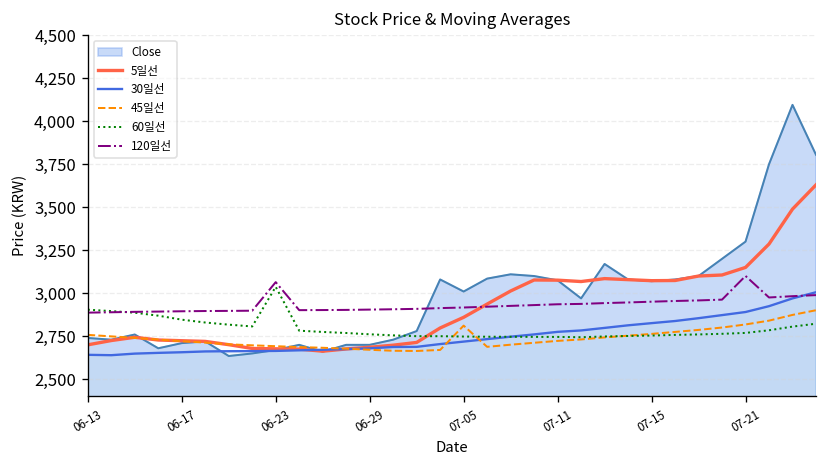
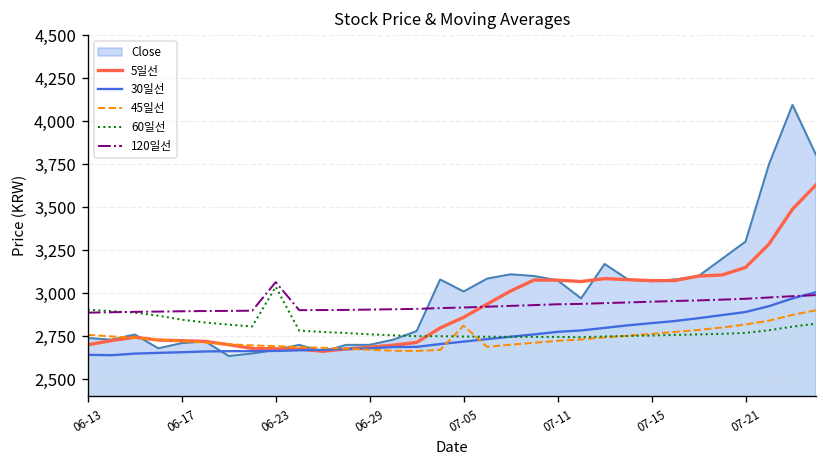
120일선, 07-21: 3,100 -> 2,970
